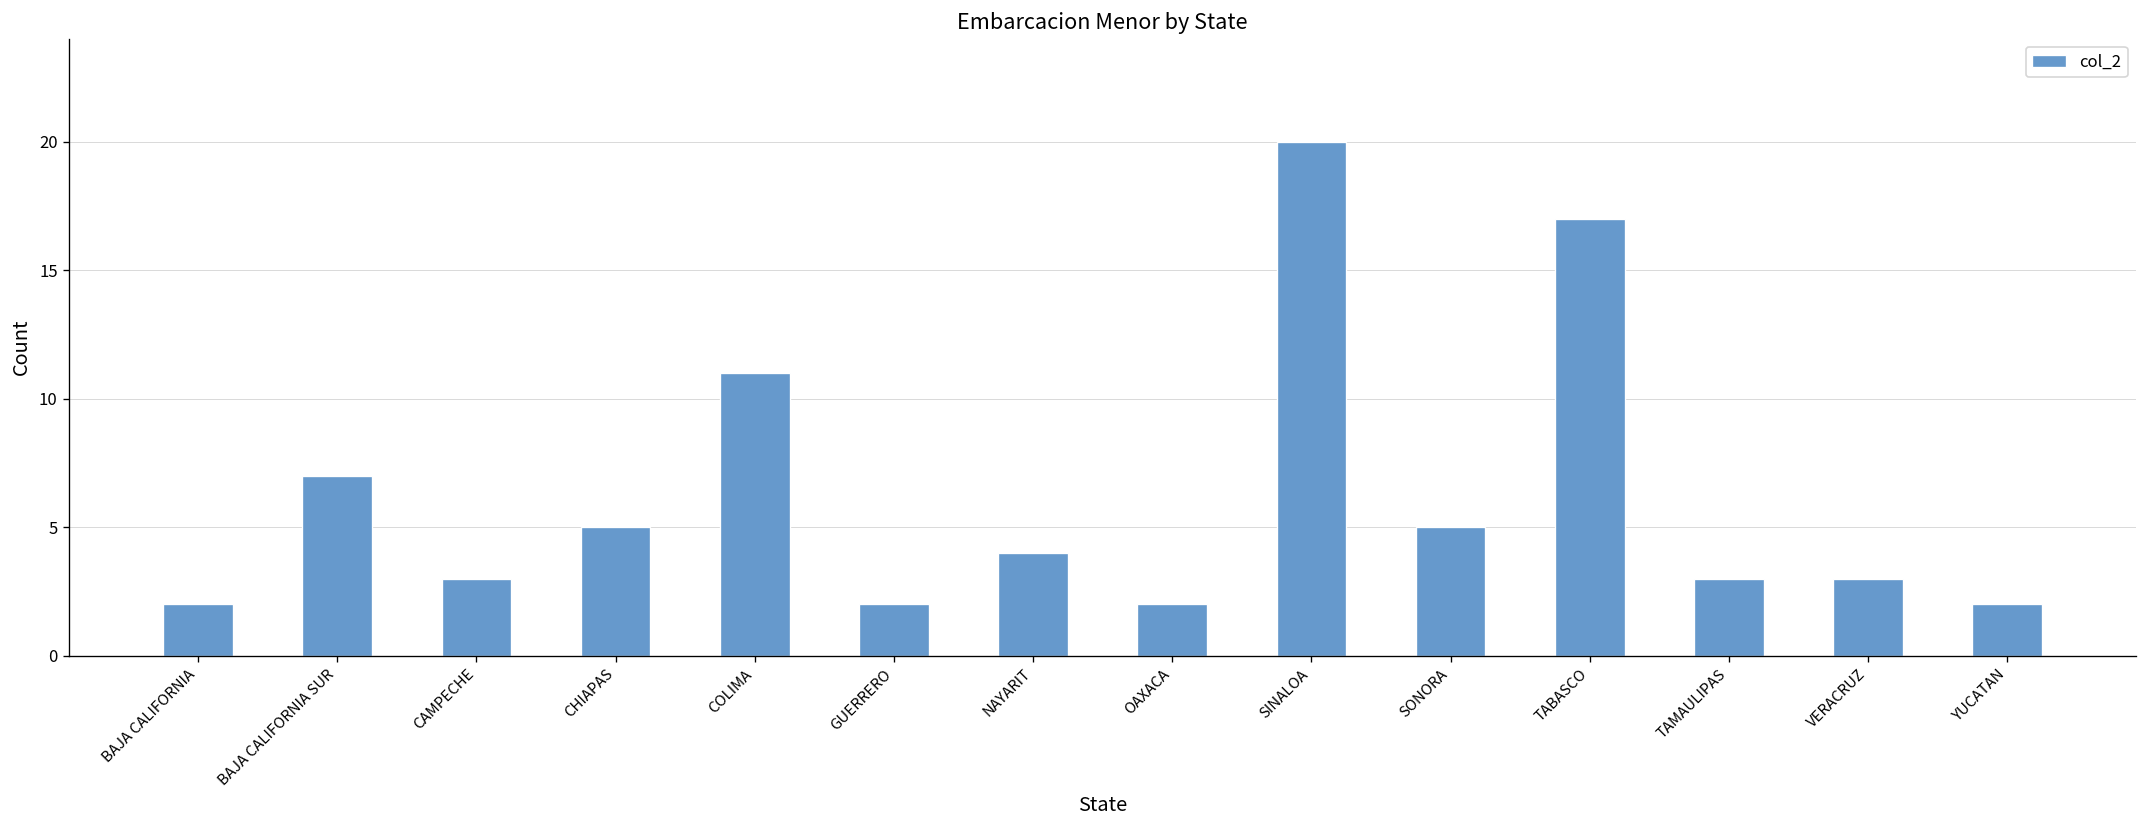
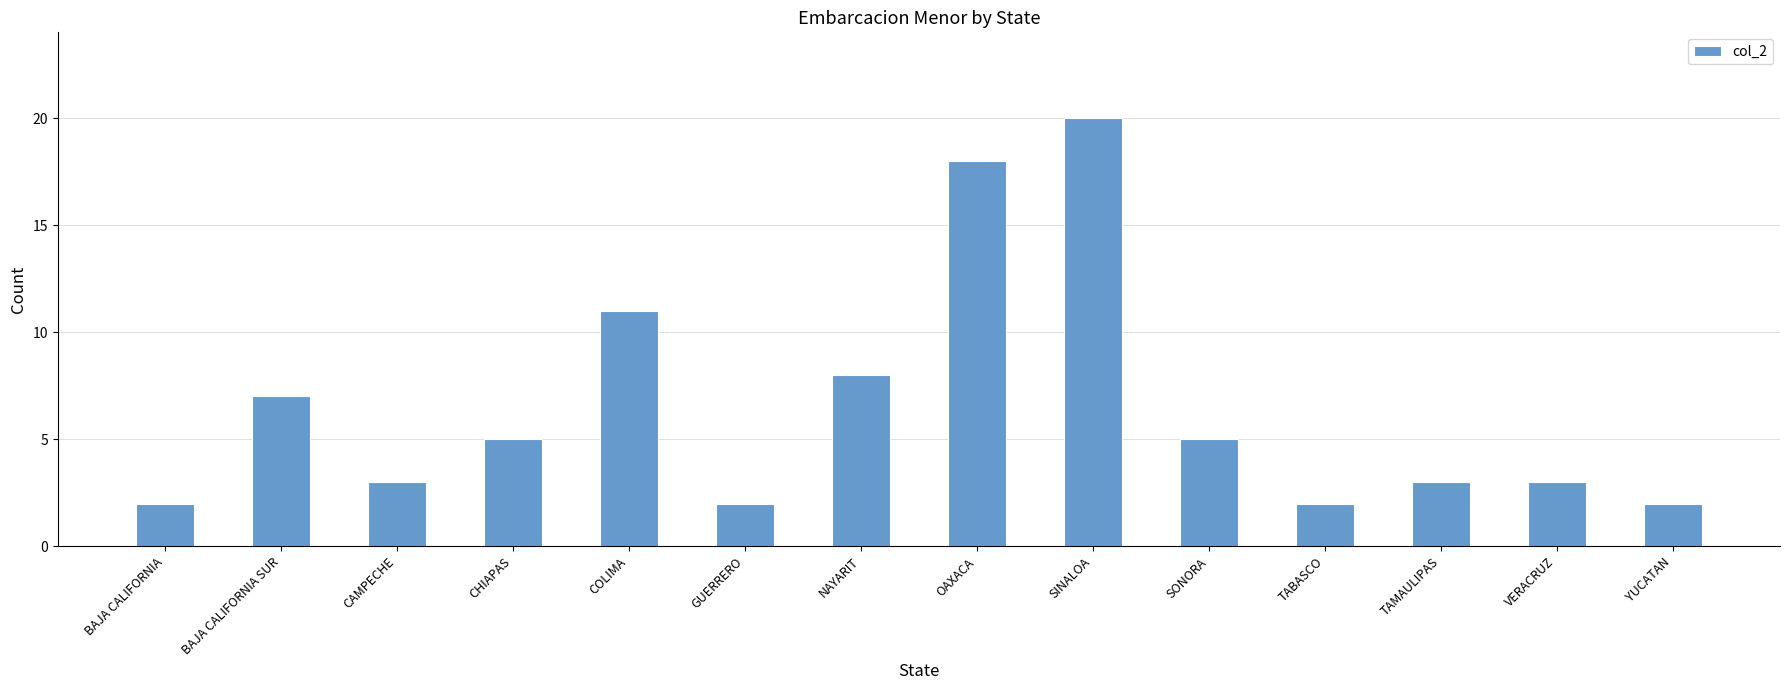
NAYARIT: 4 -> 8
OAXACA: 2 -> 18
TABASCO: 17 -> 2
